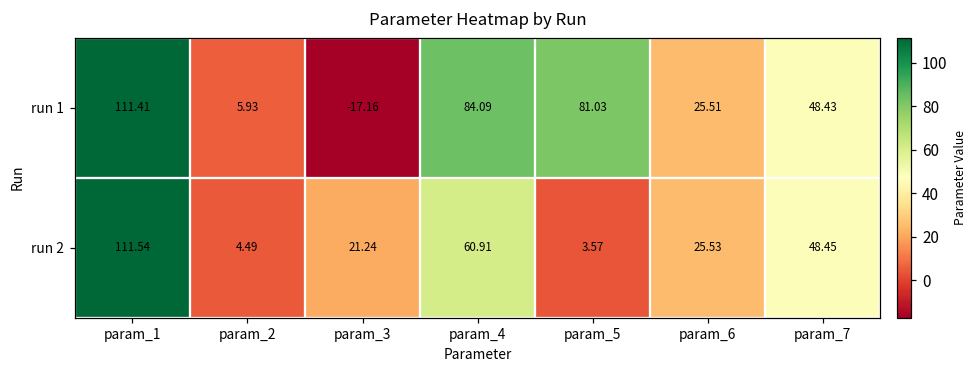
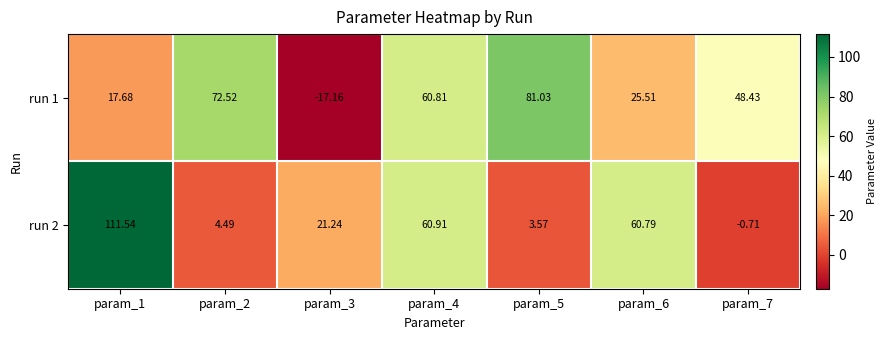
run 1, param_1: 111.41 -> 17.68
run 1, param_2: 5.93 -> 72.52
run 1, param_4: 84.09 -> 60.81
run 2, param_6: 25.53 -> 60.79
run 2, param_7: 48.45 -> -0.71
